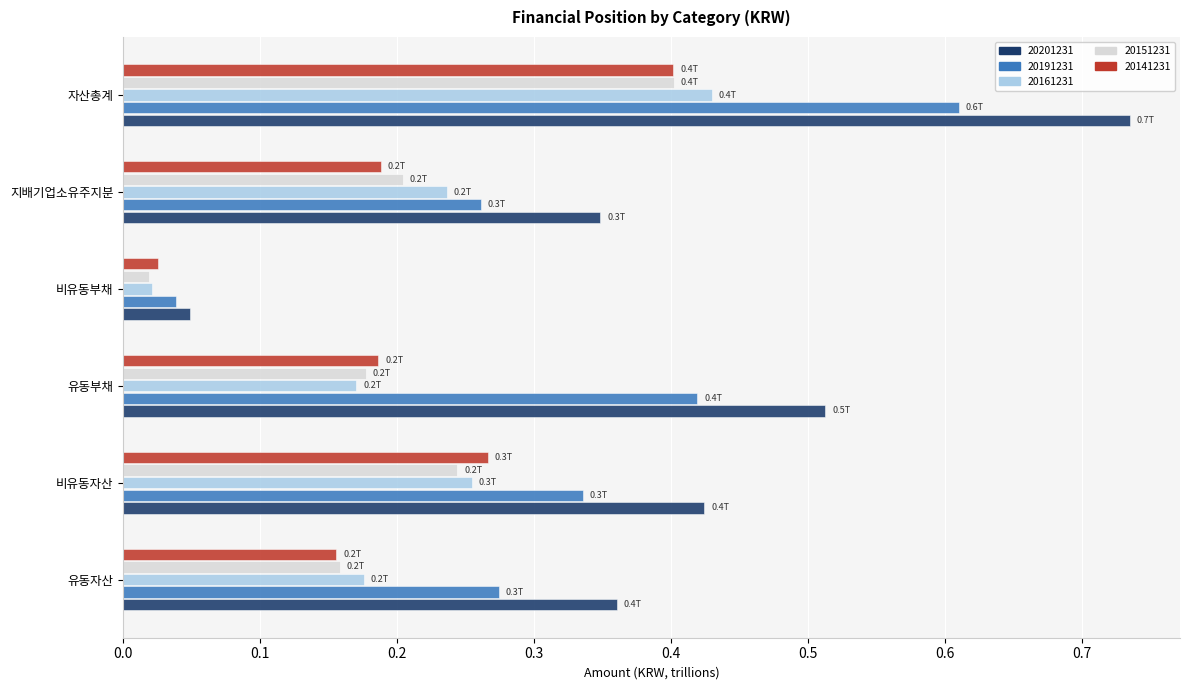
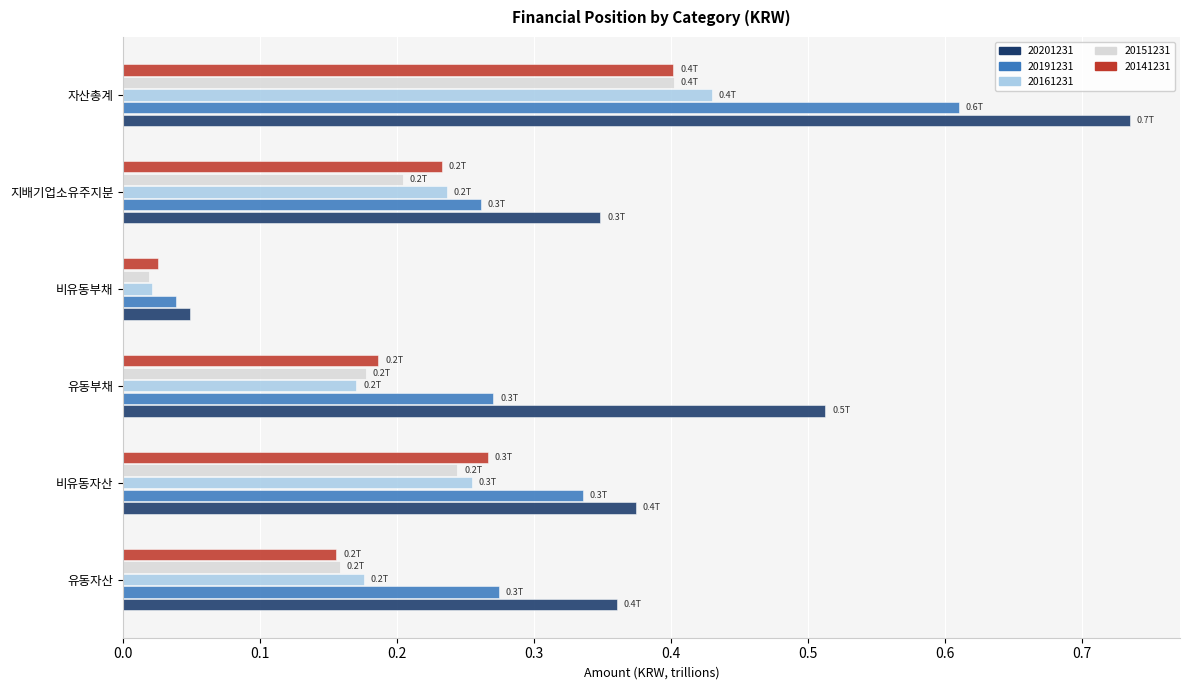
20141231, 지배기업소유주지분: 0.188 -> 0.233
20191231, 유동부채: 0.4T -> 0.3T
20201231, 비유동자산: 0.424 -> 0.374
